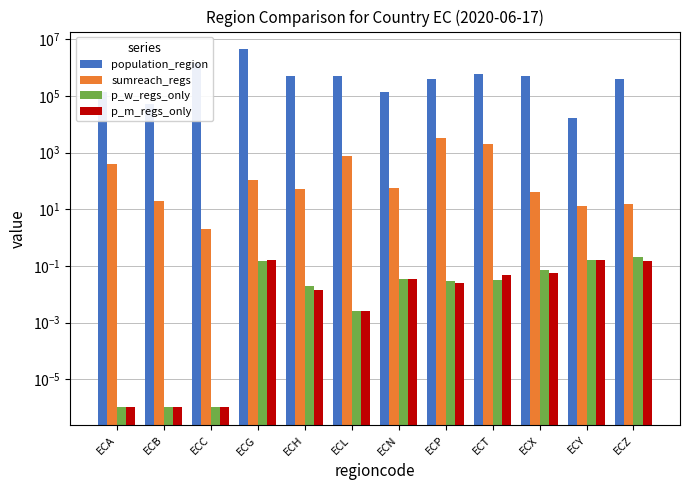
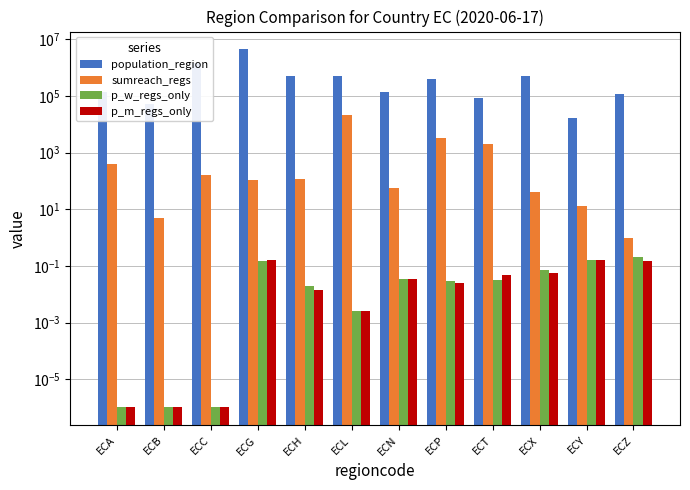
sumreach_regs, ECB: 20 -> 5
sumreach_regs, ECC: 2 -> 200
sumreach_regs, ECH: 50 -> 110
sumreach_regs, ECL: 800 -> 20000
population_region, ECT: 600000 -> 90000
population_region, ECZ: 400000 -> 120000
sumreach_regs, ECZ: 20 -> 1
